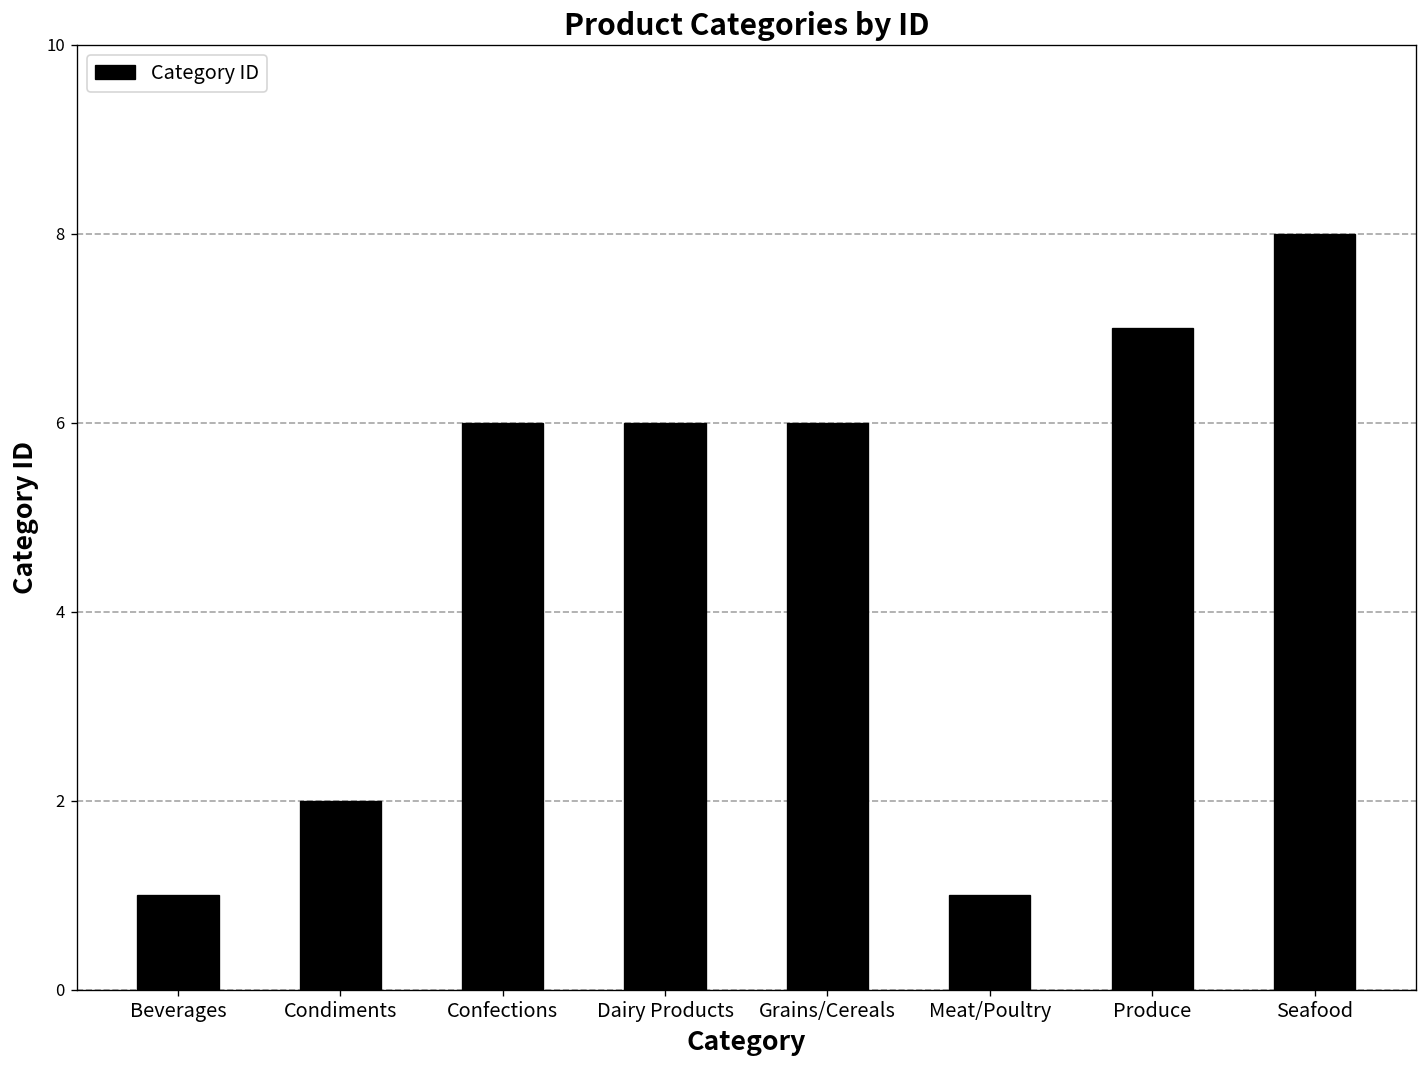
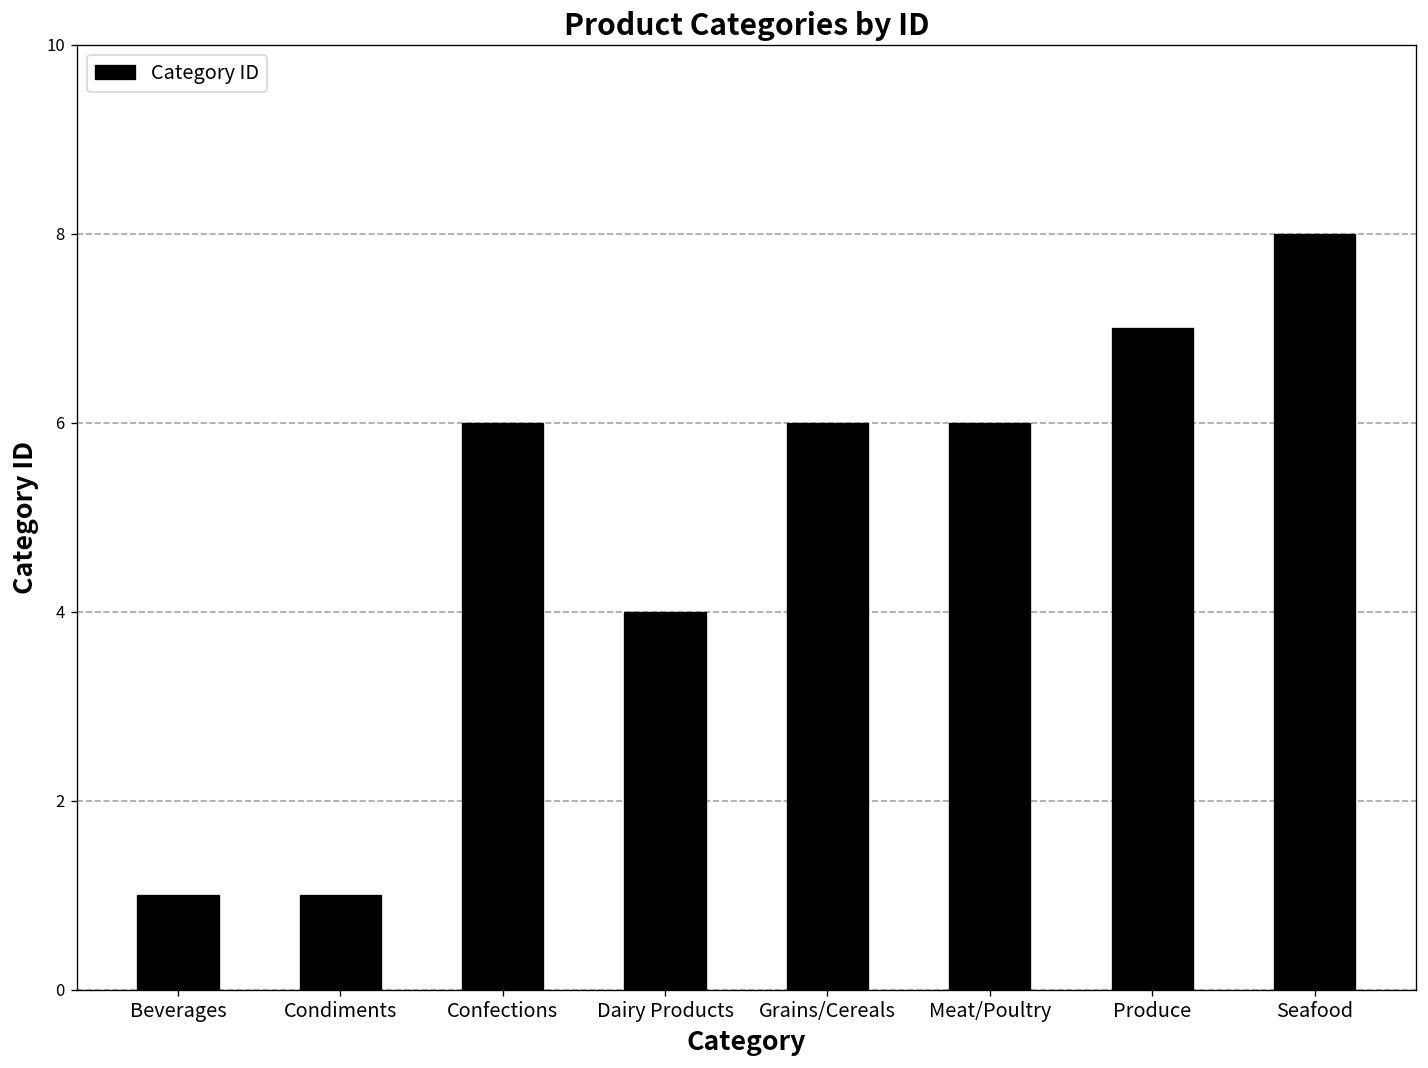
Condiments: 2 -> 1
Dairy Products: 6 -> 4
Meat/Poultry: 1 -> 6
